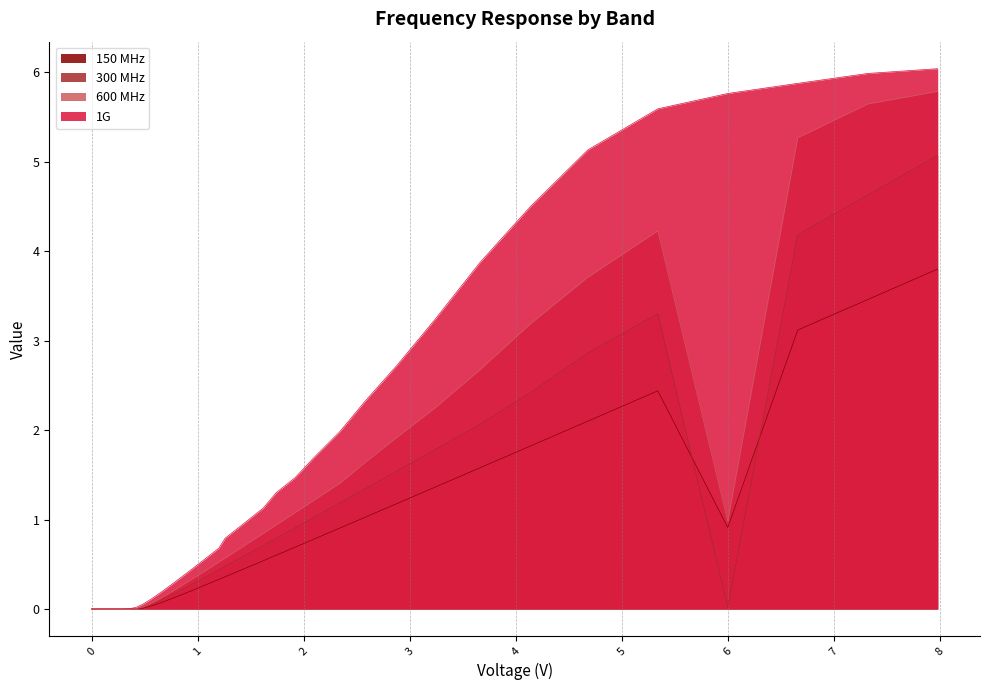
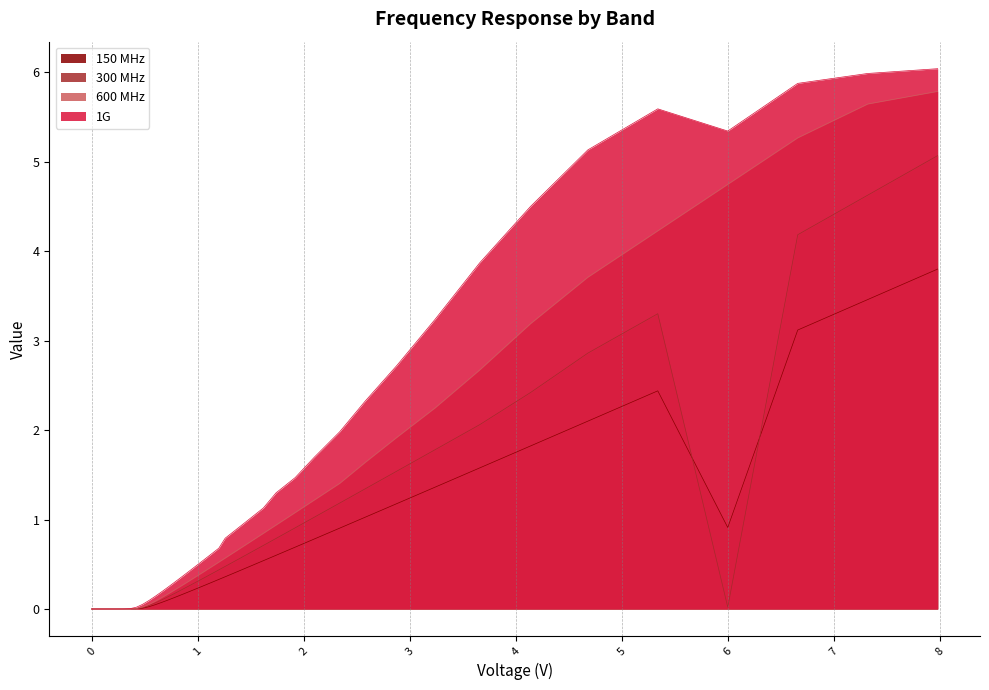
600 MHz, 6: 1.0 -> 4.7
1G, 6: 5.8 -> 5.3
